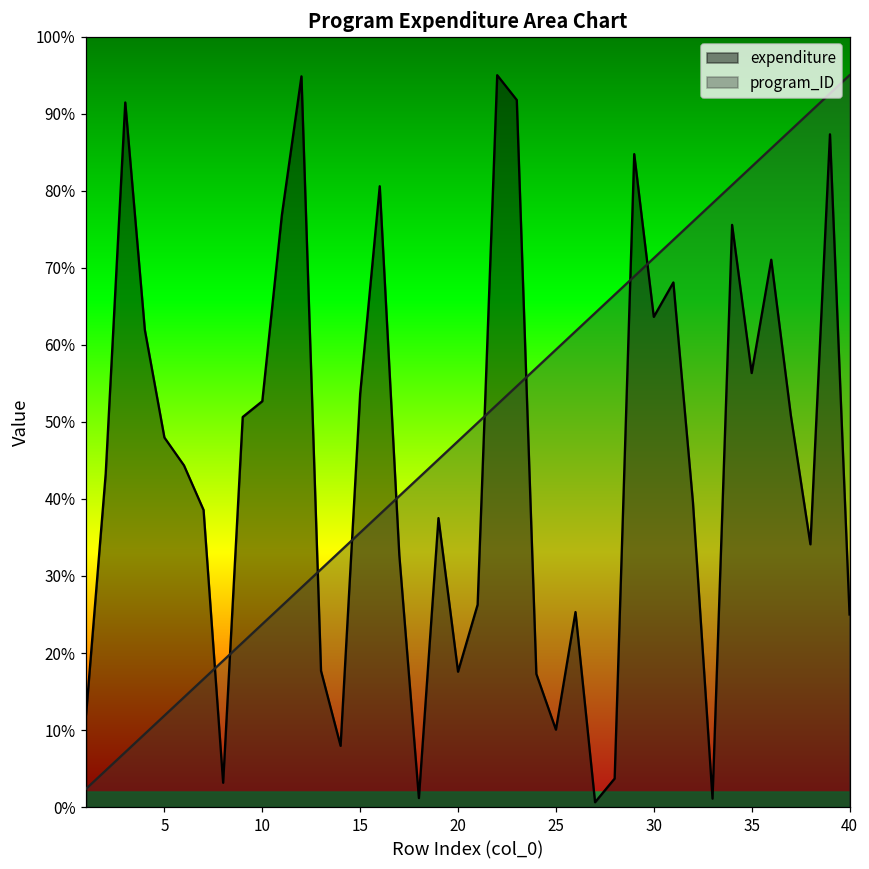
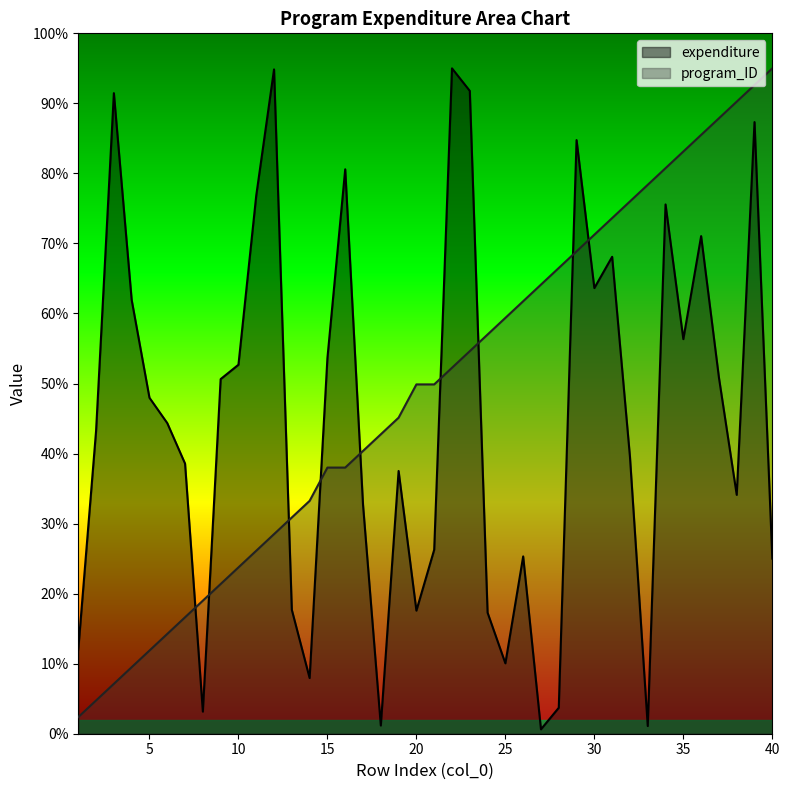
program_ID, 15: 36% -> 38%
program_ID, 20: 48% -> 50%
